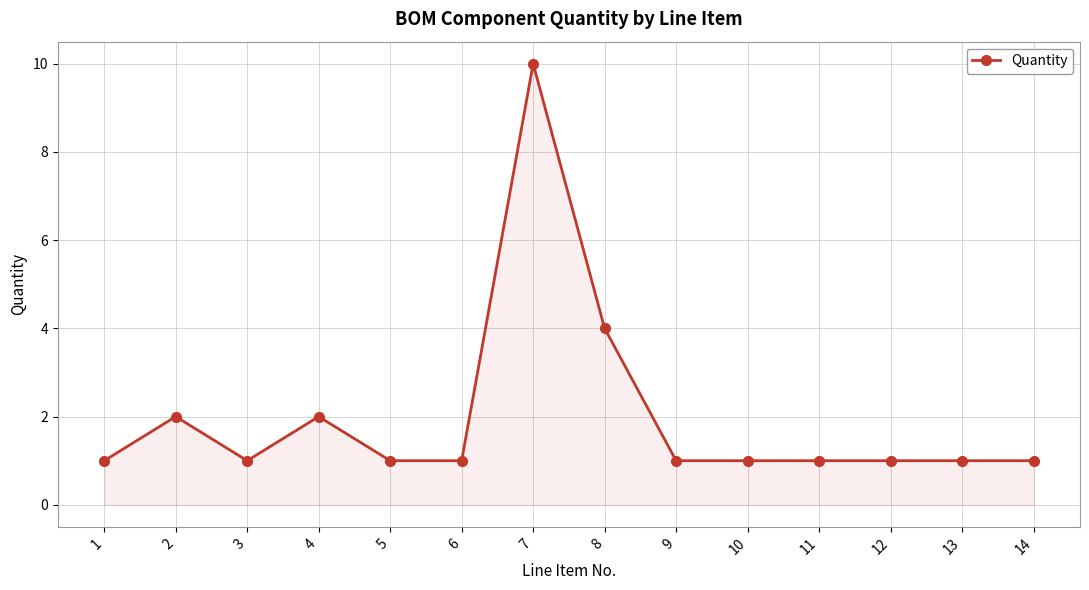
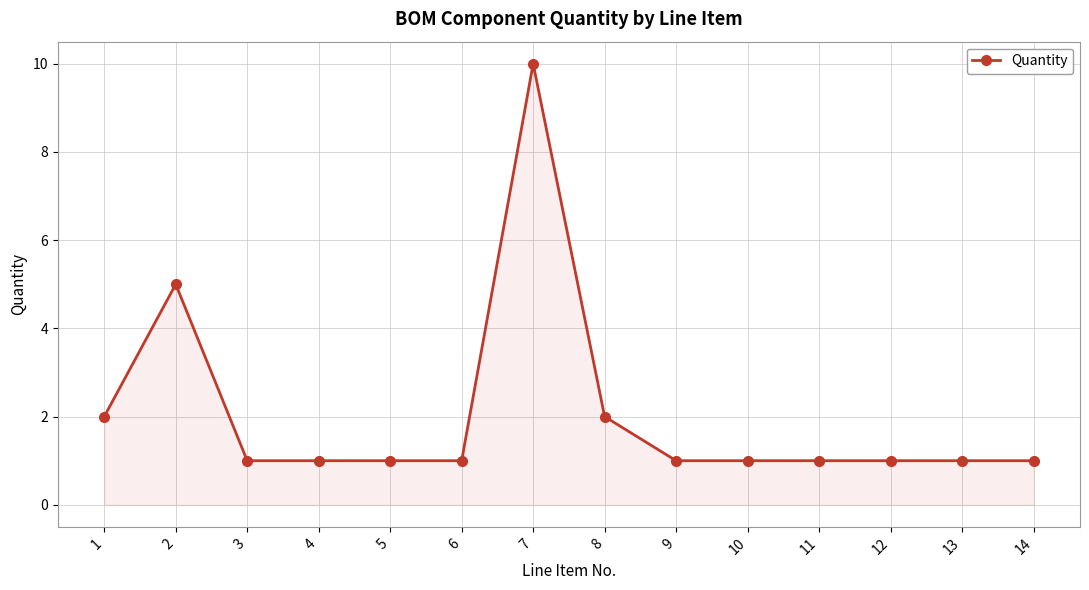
1: 1 -> 2
2: 2 -> 5
4: 2 -> 1
8: 4 -> 2
